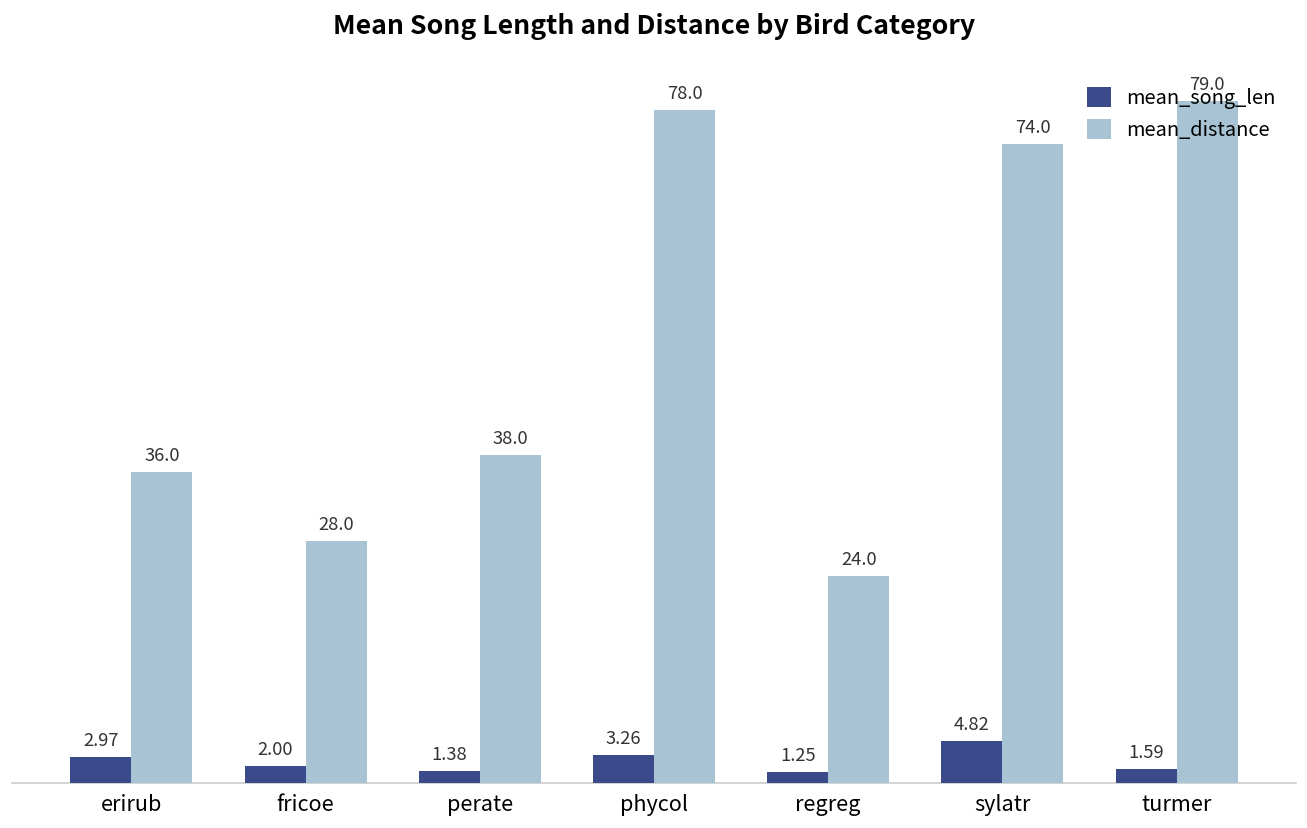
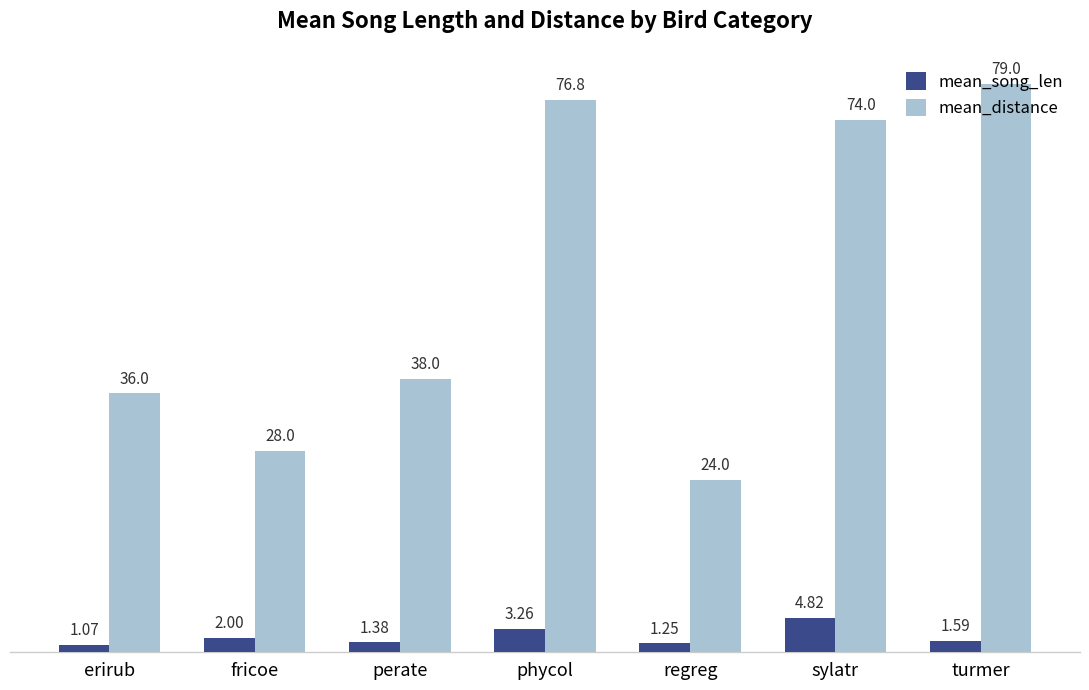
mean_song_len, erirub: 2.97 -> 1.07
mean_distance, phycol: 78.0 -> 76.8
